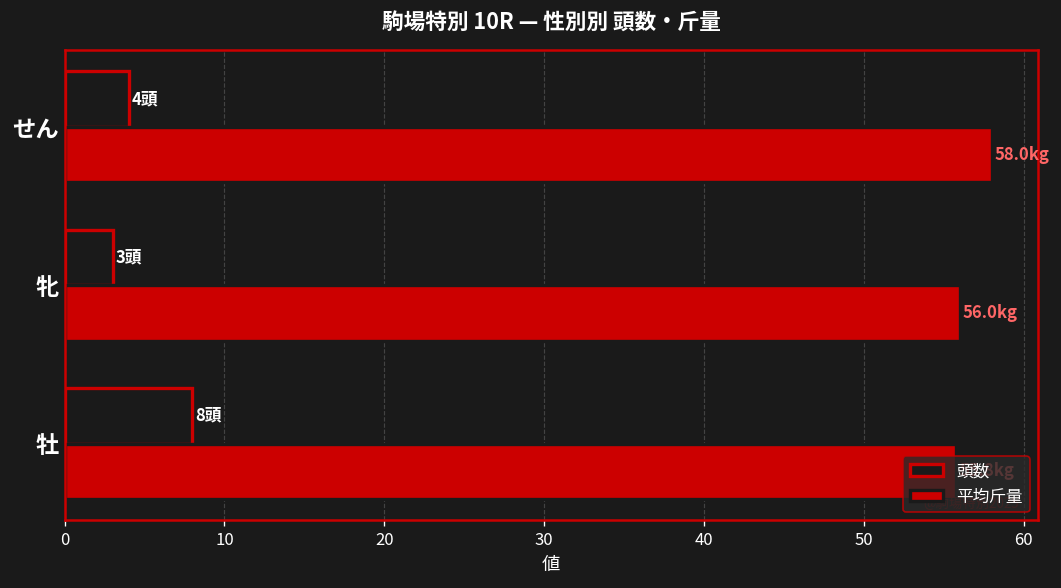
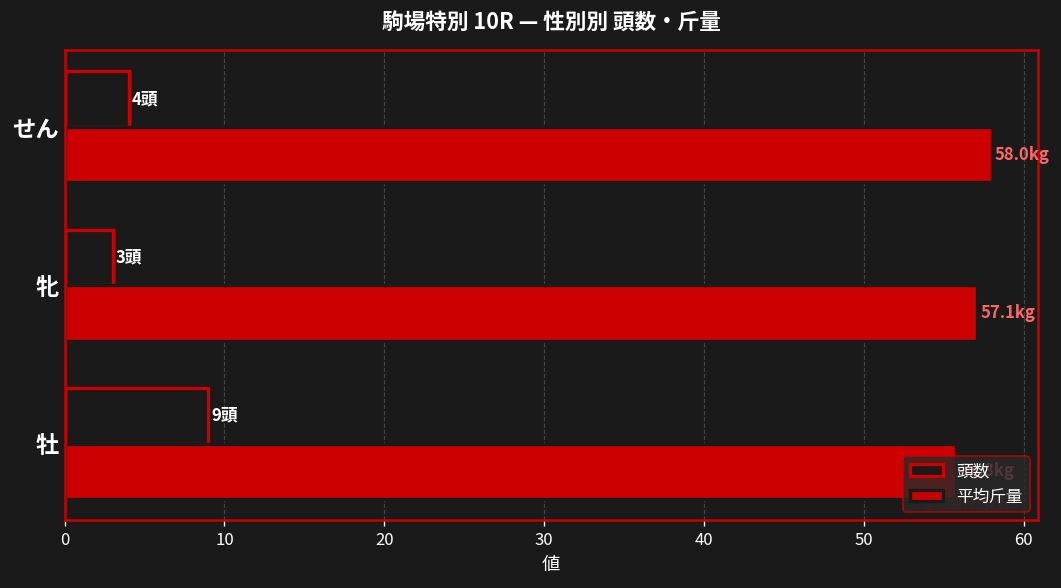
平均斤量, 牝: 56.0 -> 57.1
頭数, 牡: 8頭 -> 9頭
